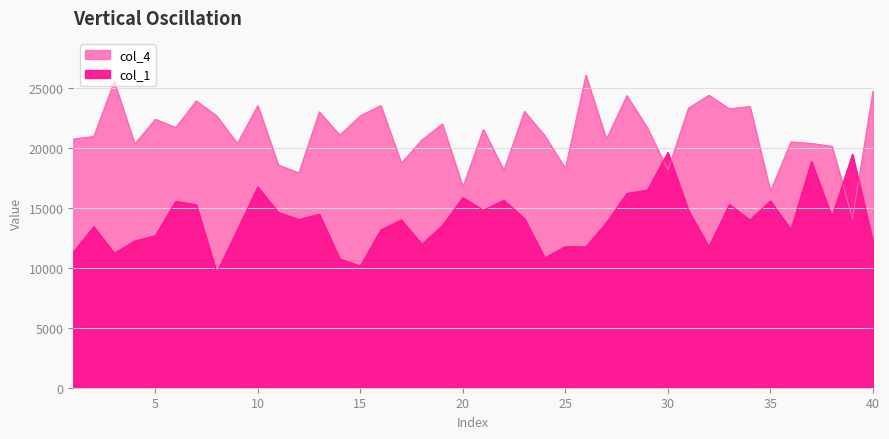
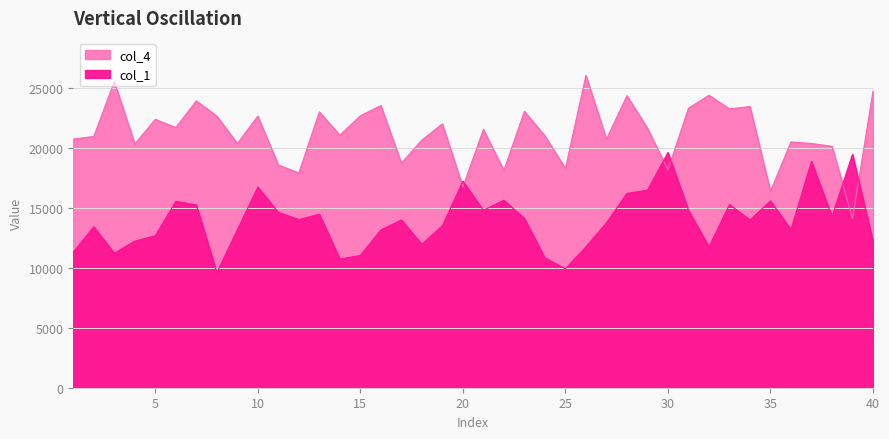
col_4, 10: 23500 -> 22600
col_1, 15: 10100 -> 11000
col_1, 20: 15800 -> 17200
col_1, 25: 11800 -> 9900
